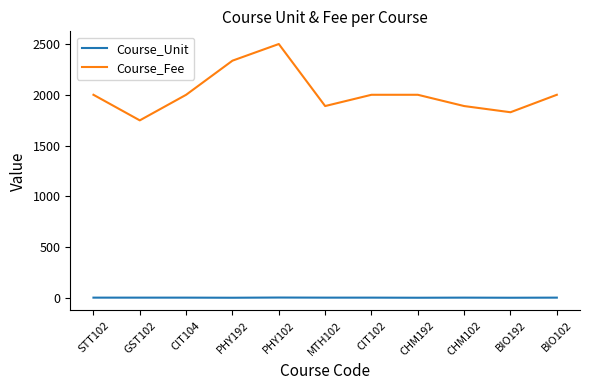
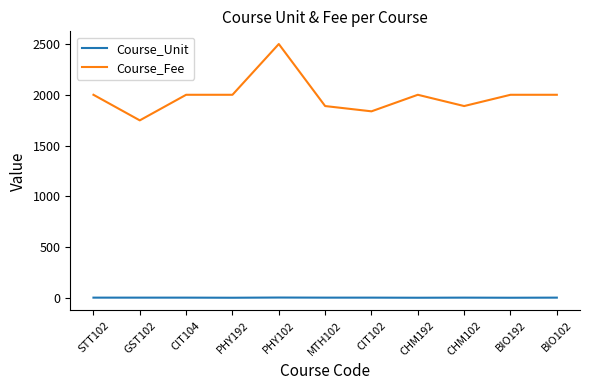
Course_Fee, PHY192: 2340 -> 2000
Course_Fee, CIT102: 2000 -> 1840
Course_Fee, BIO192: 1830 -> 2000
